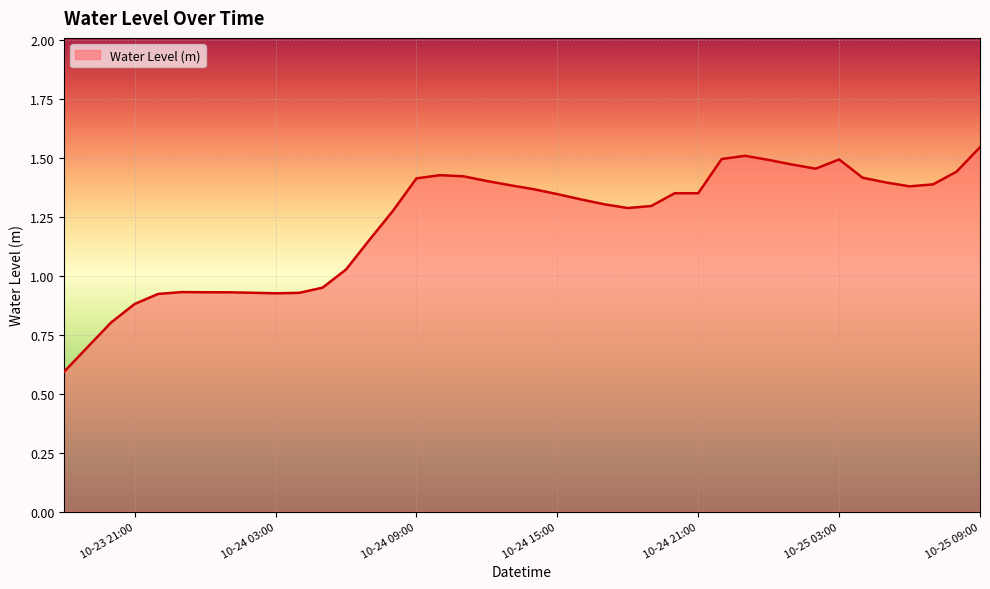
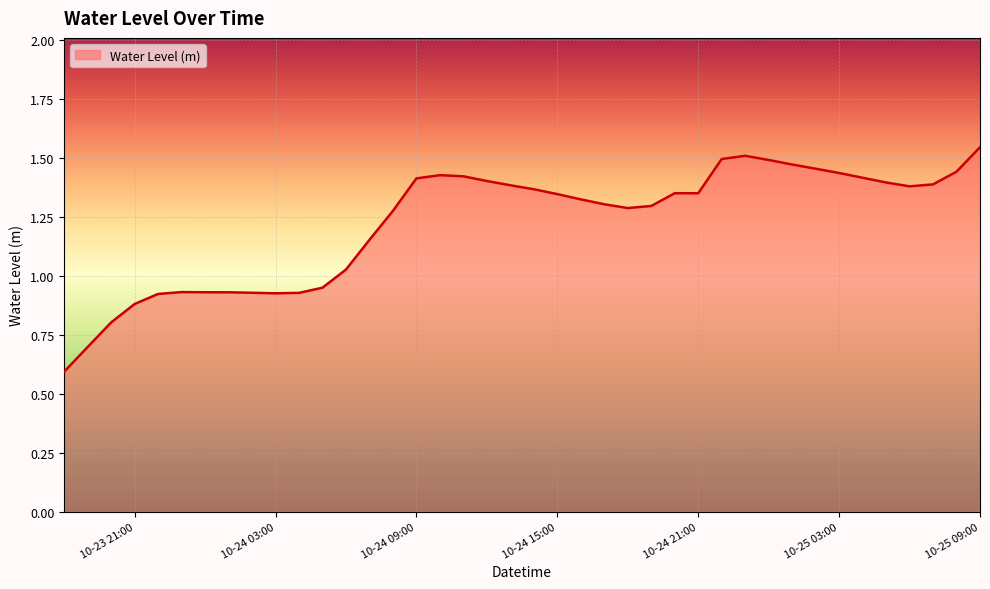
10-25 03:00: 1.49 -> 1.44
